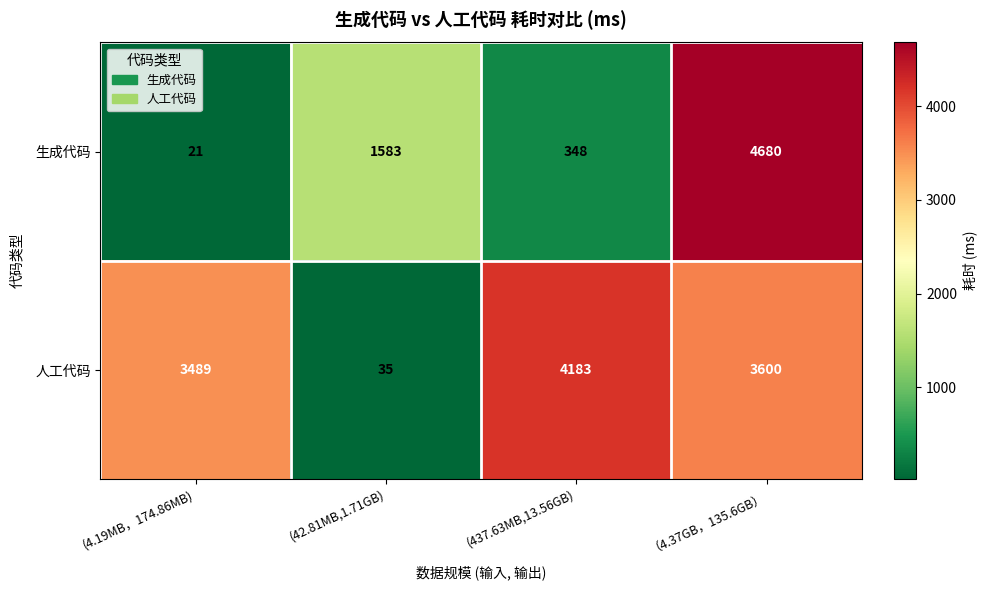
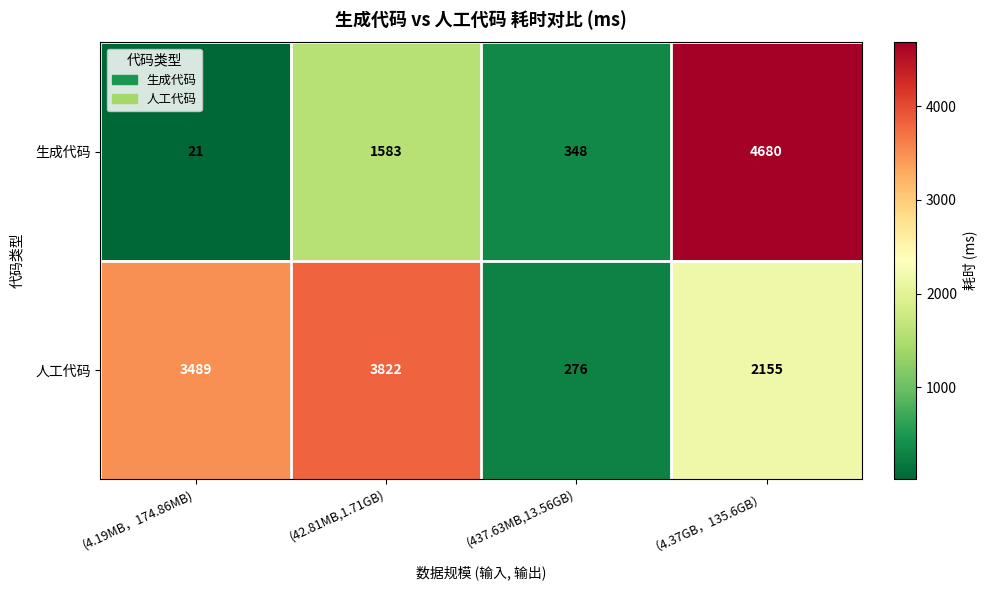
人工代码, (42.81MB,1.71GB): 35 -> 3822
人工代码, (437.63MB,13.56GB): 4183 -> 276
人工代码, （4.37GB，135.6GB）: 3600 -> 2155
